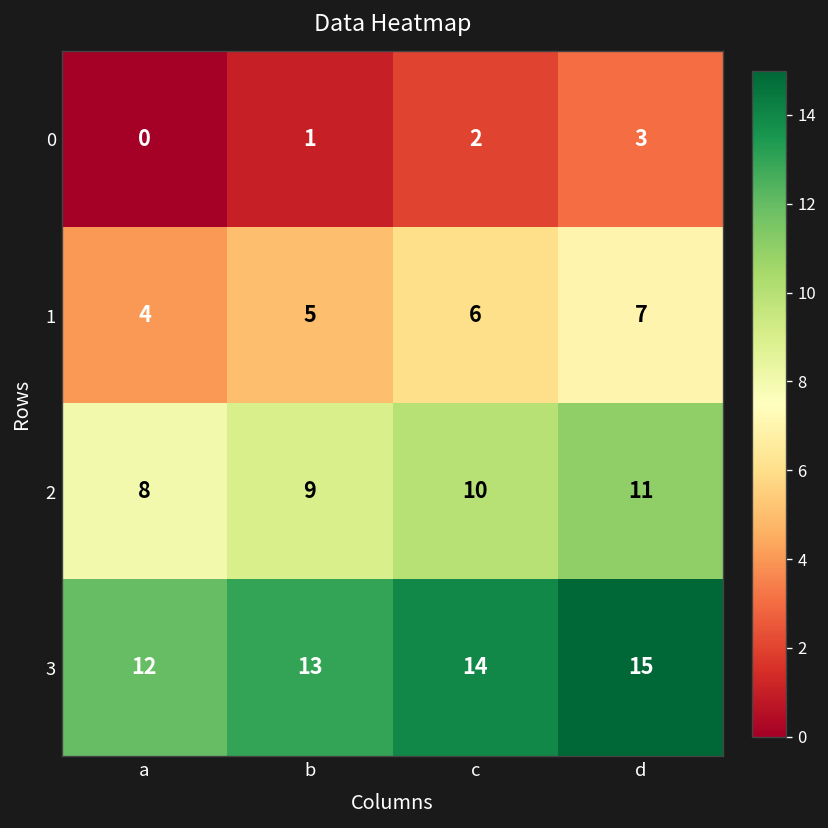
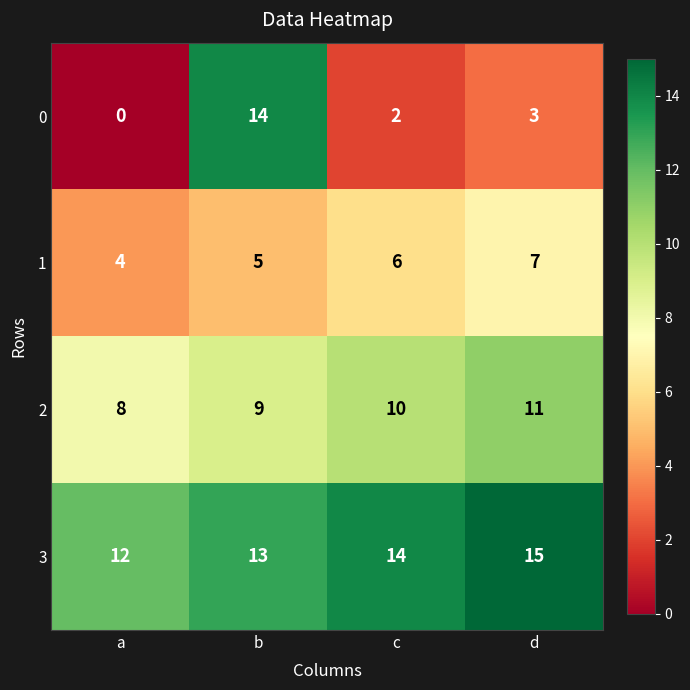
0, b: 1 -> 14
